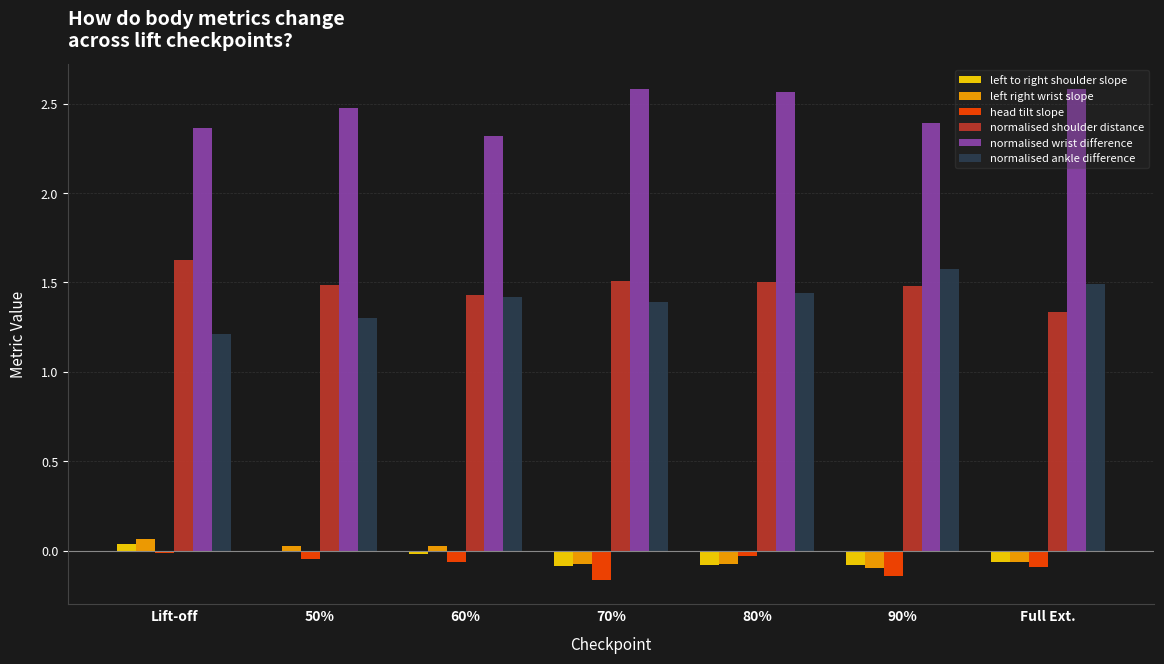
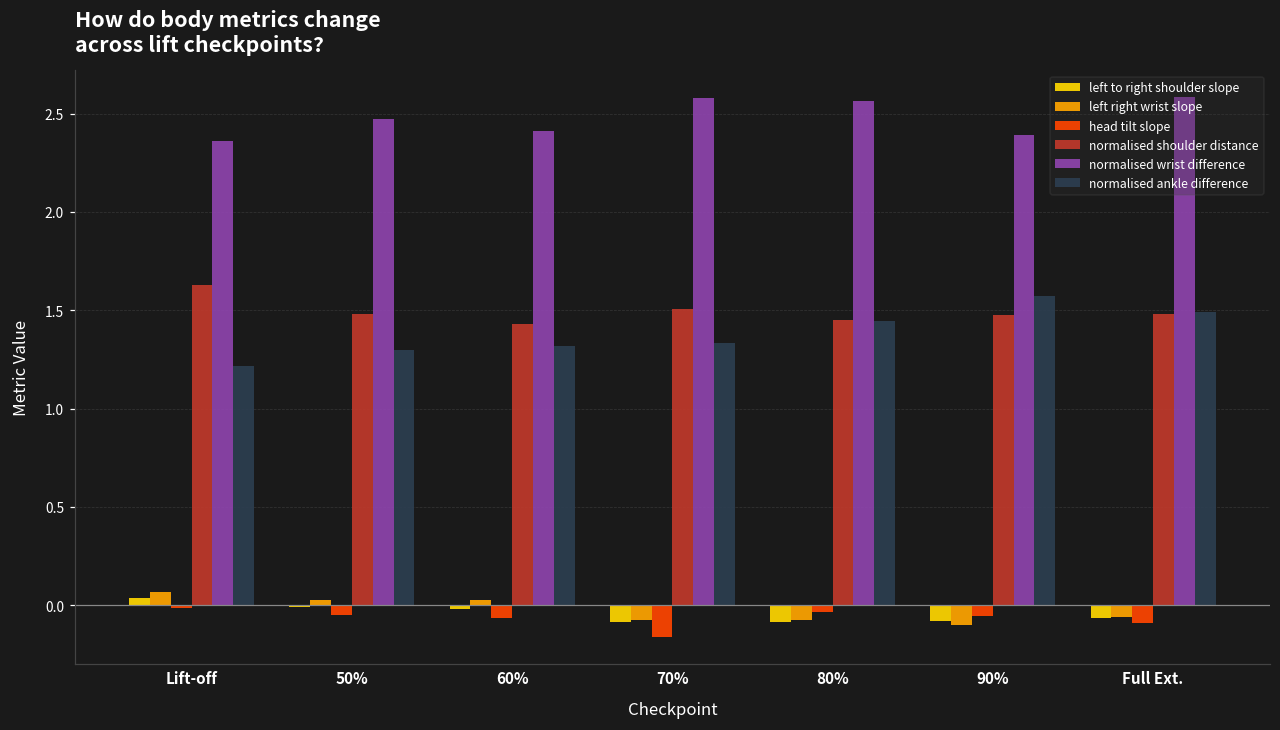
normalised wrist difference, 60%: 2.32 -> 2.41
normalised ankle difference, 60%: 1.42 -> 1.32
normalised ankle difference, 70%: 1.39 -> 1.33
normalised shoulder distance, 80%: 1.50 -> 1.45
head tilt slope, 90%: -0.14 -> -0.05
normalised shoulder distance, Full Ext.: 1.34 -> 1.48
